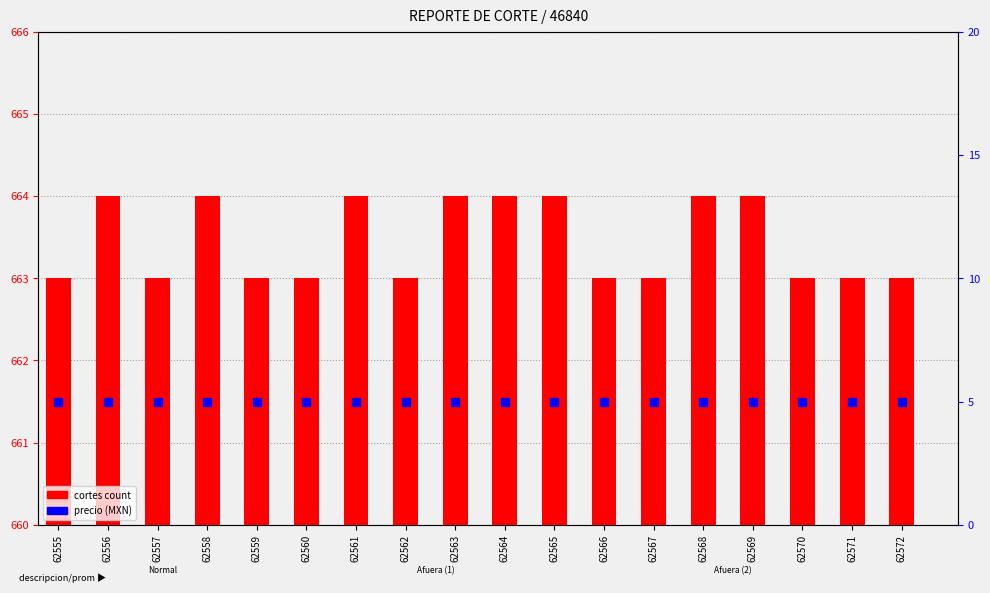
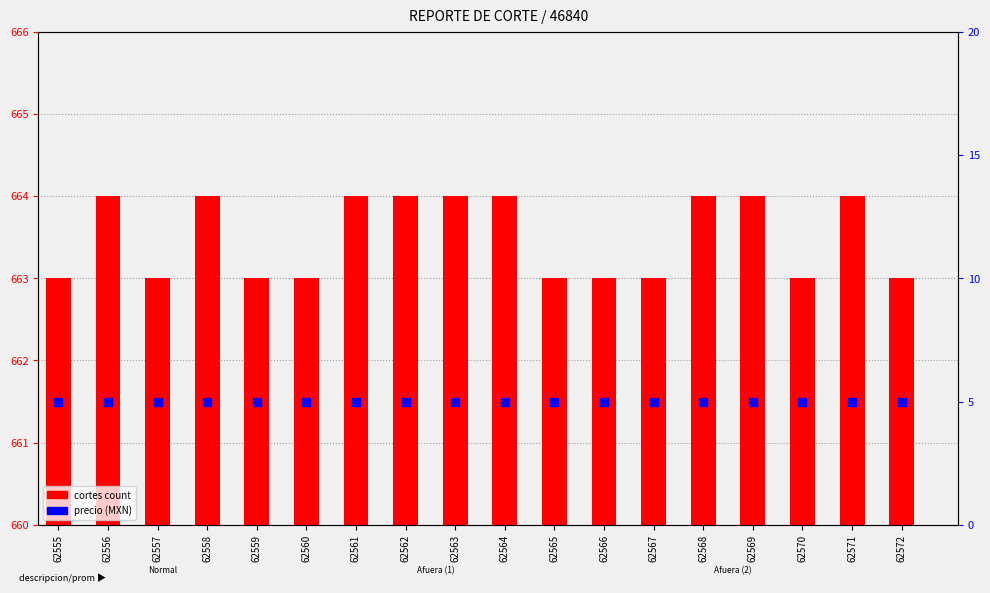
cortes count, 62562: 663 -> 664
cortes count, 62565: 664 -> 663
cortes count, 62571: 663 -> 664
